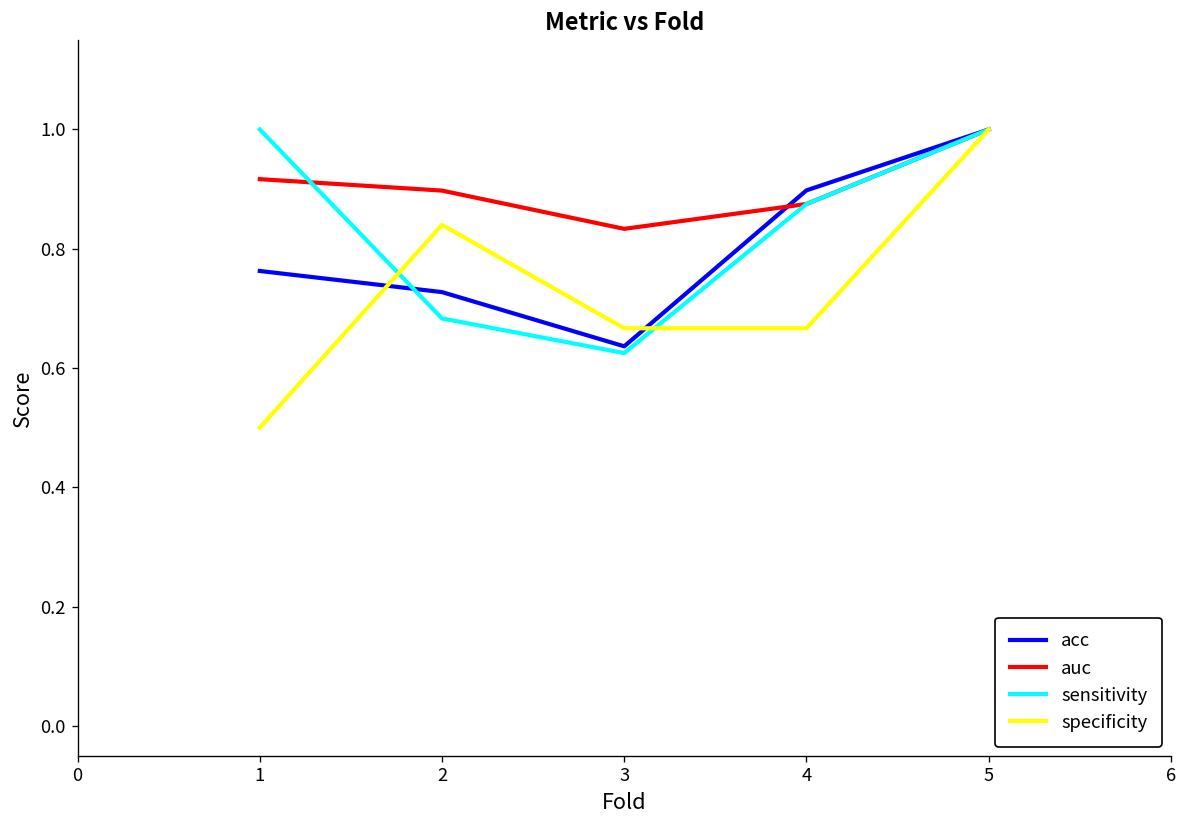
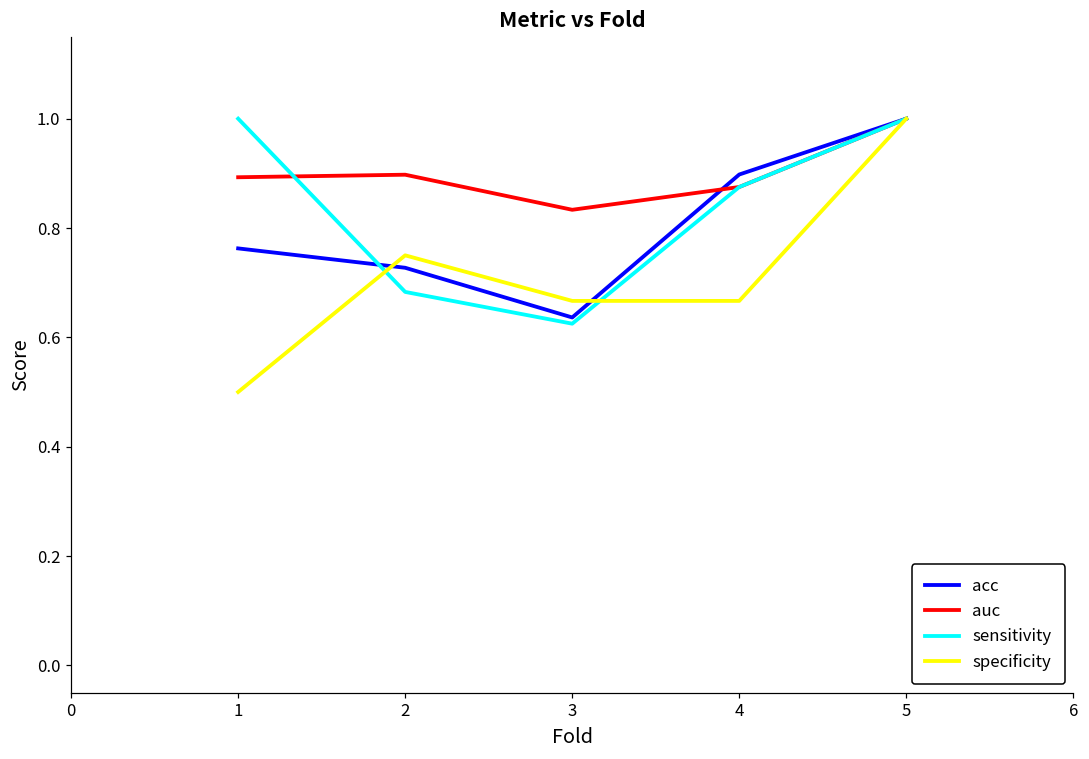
auc, 1: 0.92 -> 0.89
specificity, 2: 0.84 -> 0.75
